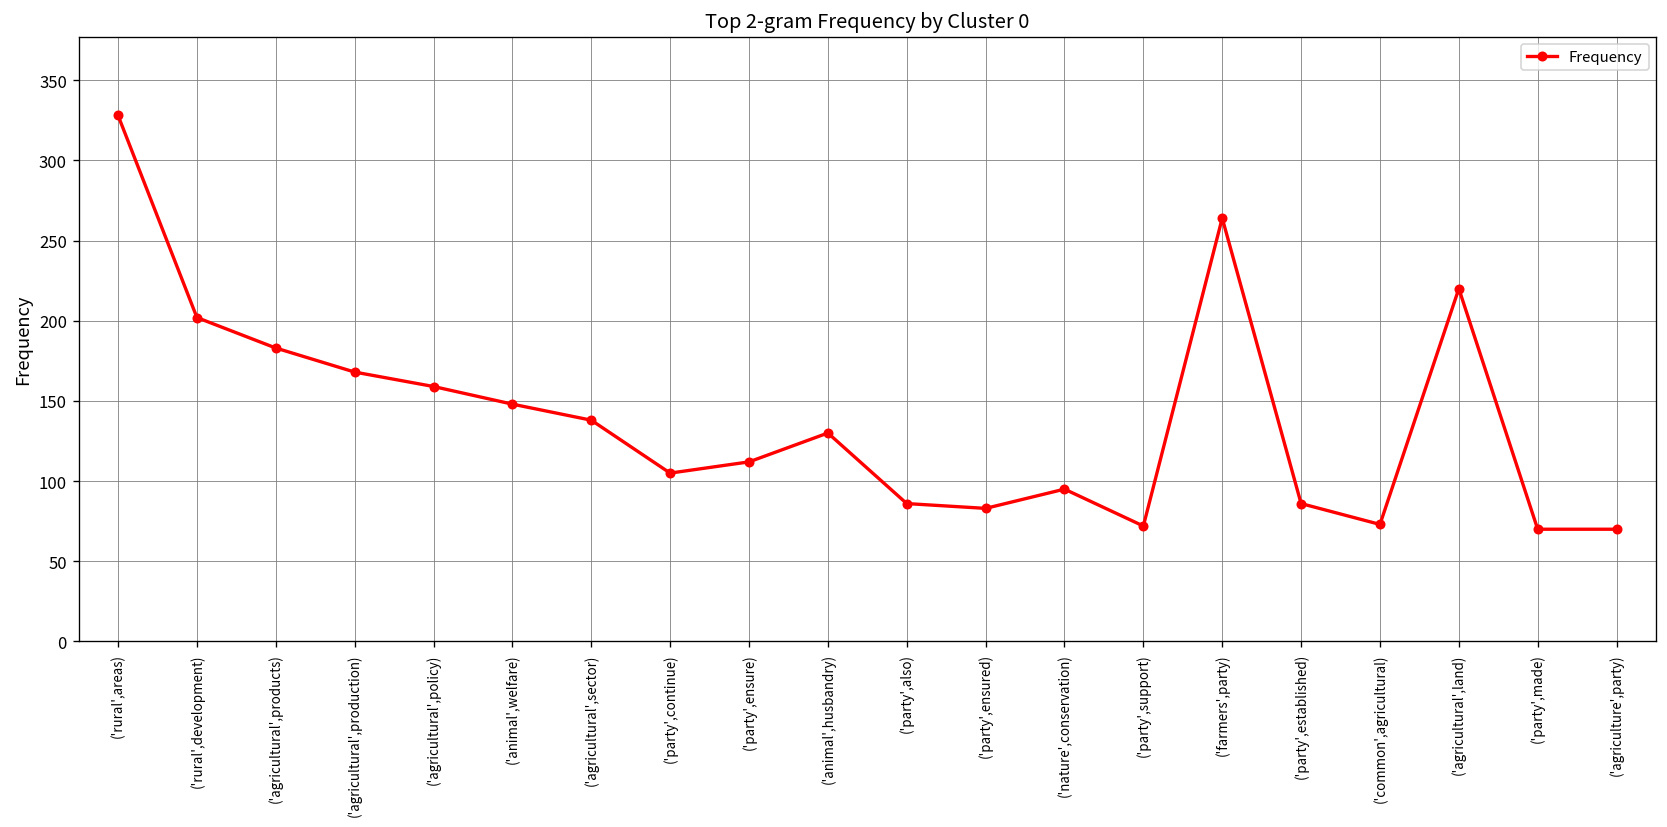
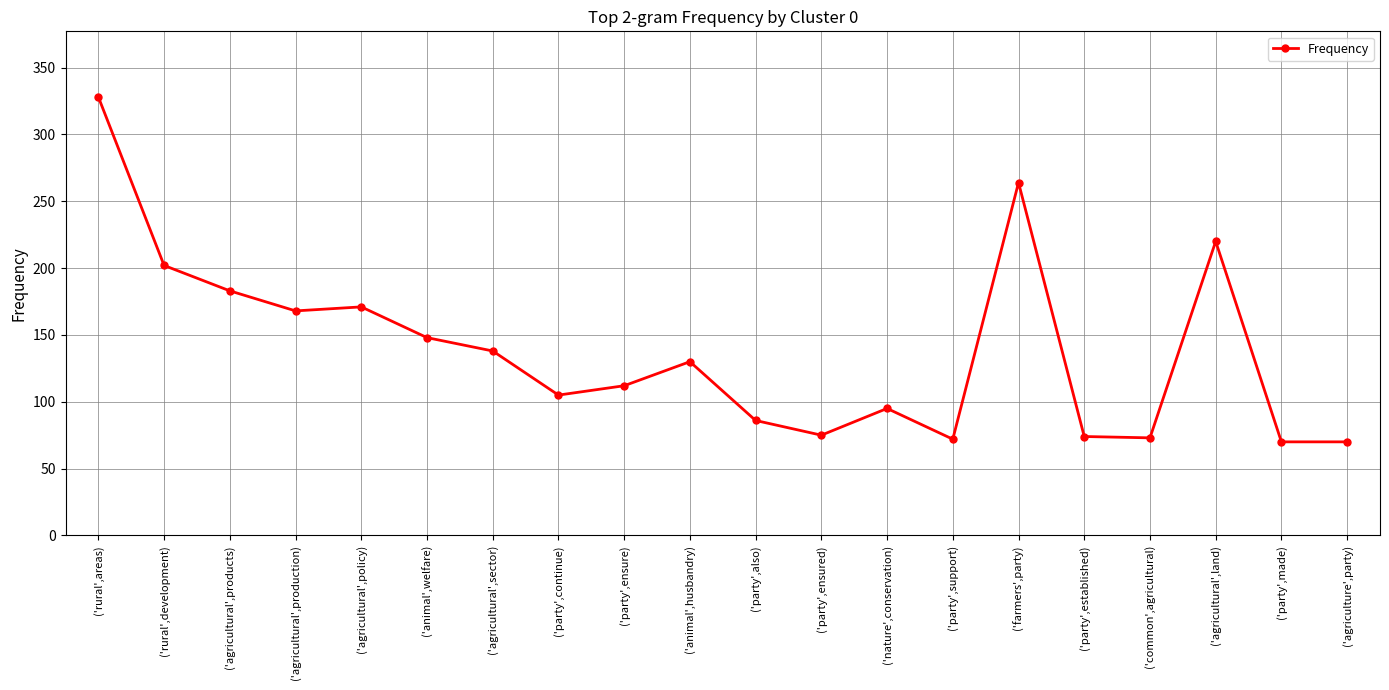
('agricultural',policy): 159 -> 171
('party',ensured): 83 -> 75
('party',established): 86 -> 74
